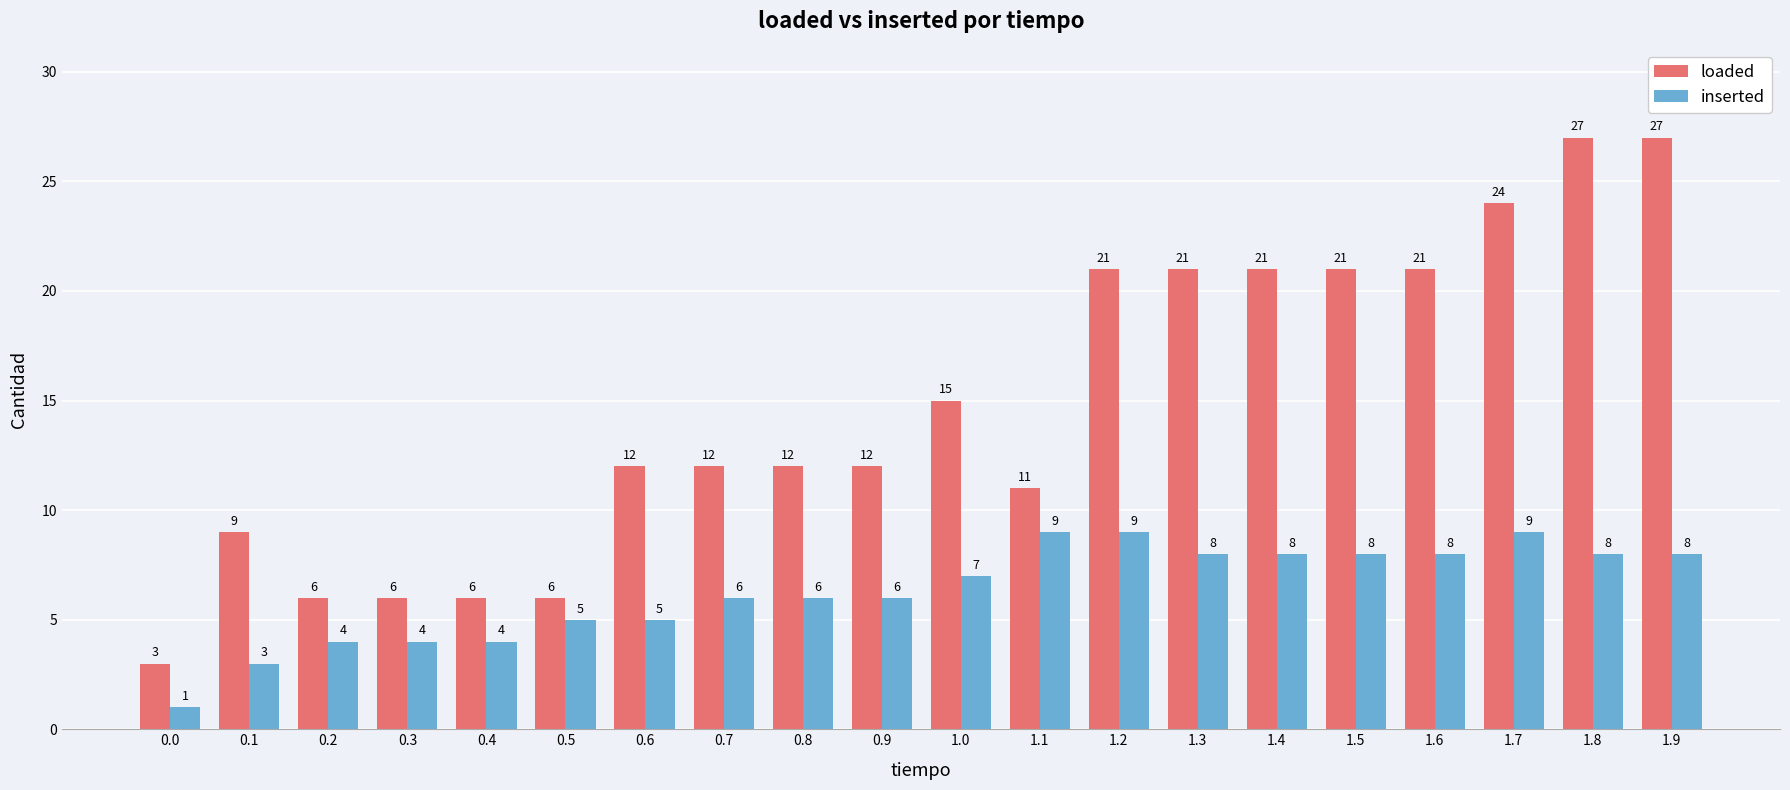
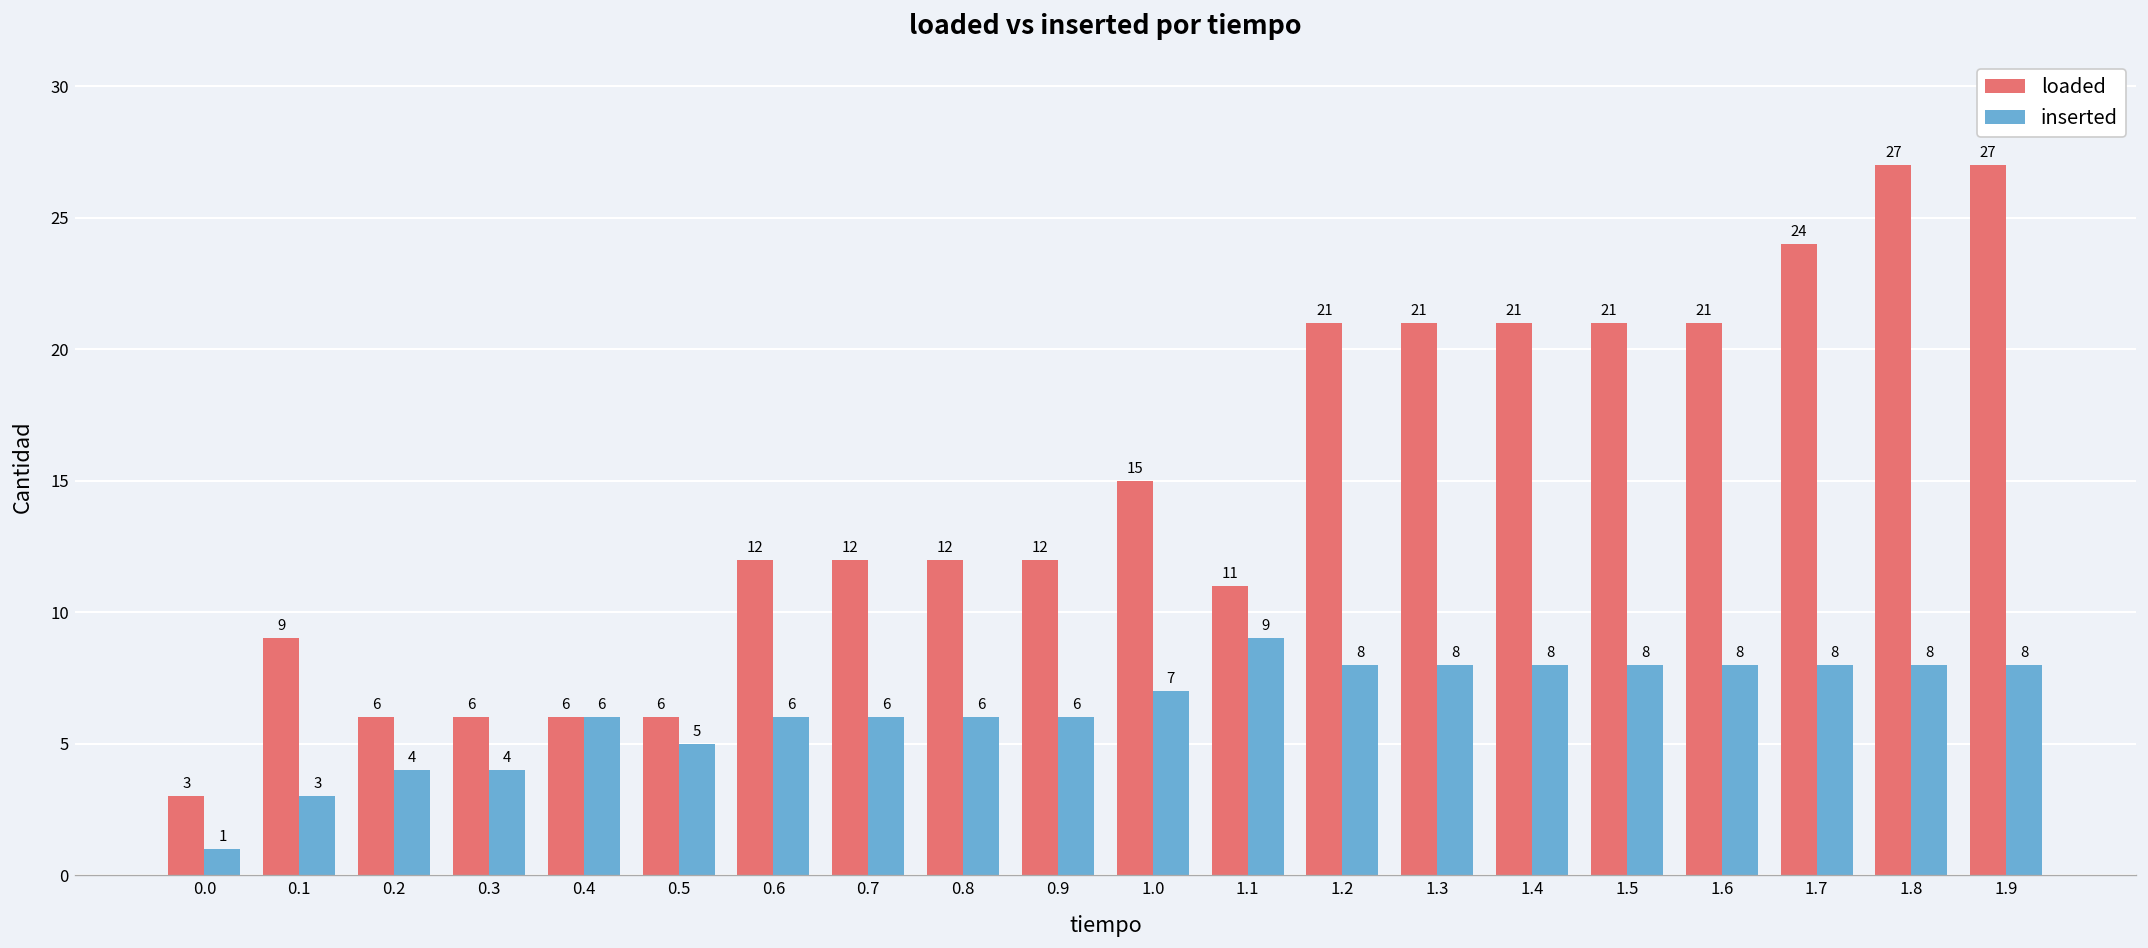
inserted, 0.4: 4 -> 6
inserted, 0.6: 5 -> 6
inserted, 1.2: 9 -> 8
inserted, 1.7: 9 -> 8
